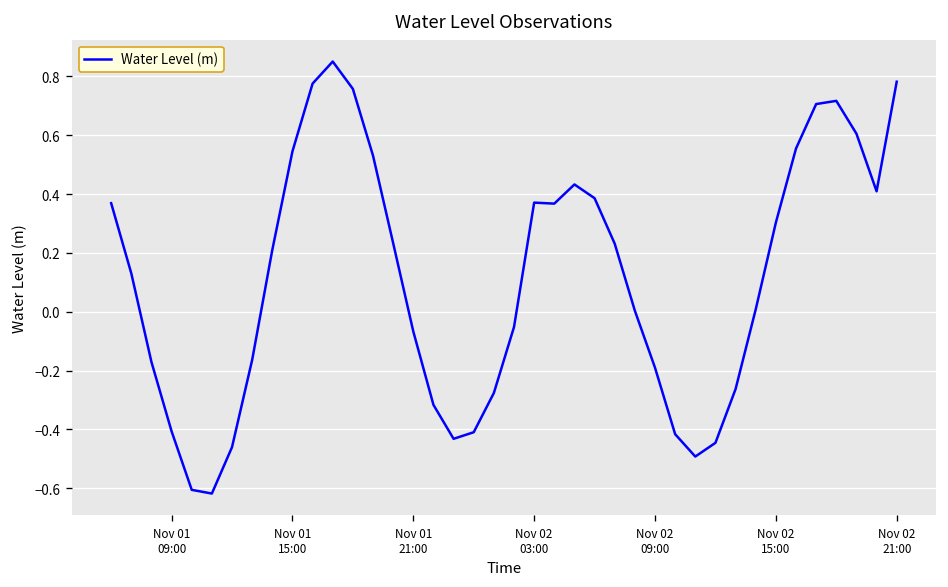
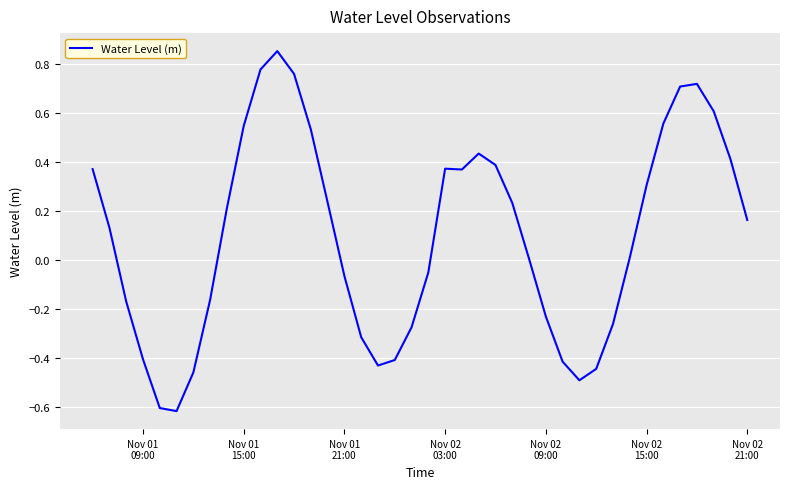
Nov 02 09:00: -0.19 -> -0.23
Nov 02 21:00: 0.78 -> 0.16
